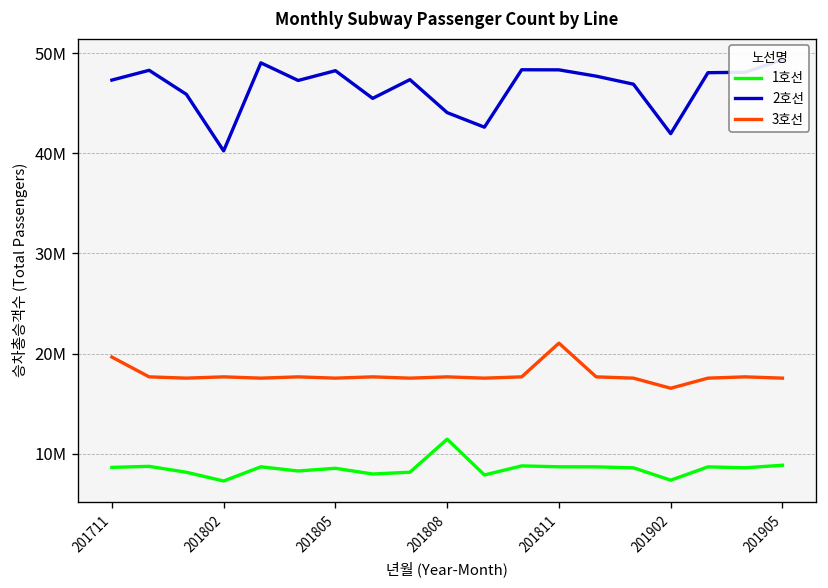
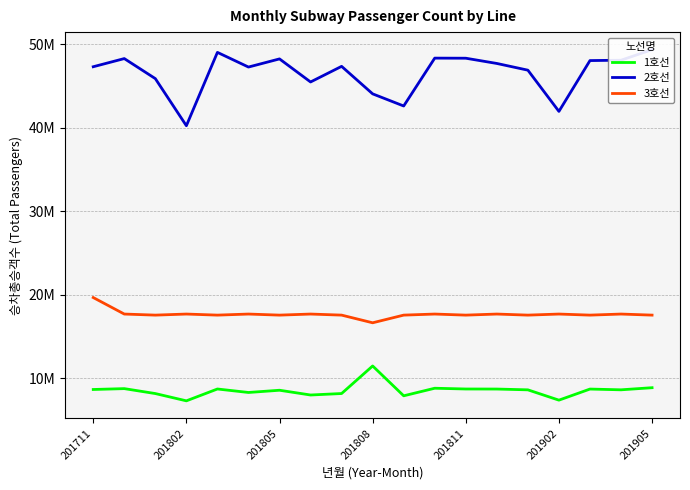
3호선, 201808: 18000000 -> 17000000
3호선, 201811: 21000000 -> 18000000
3호선, 201902: 17000000 -> 18000000
